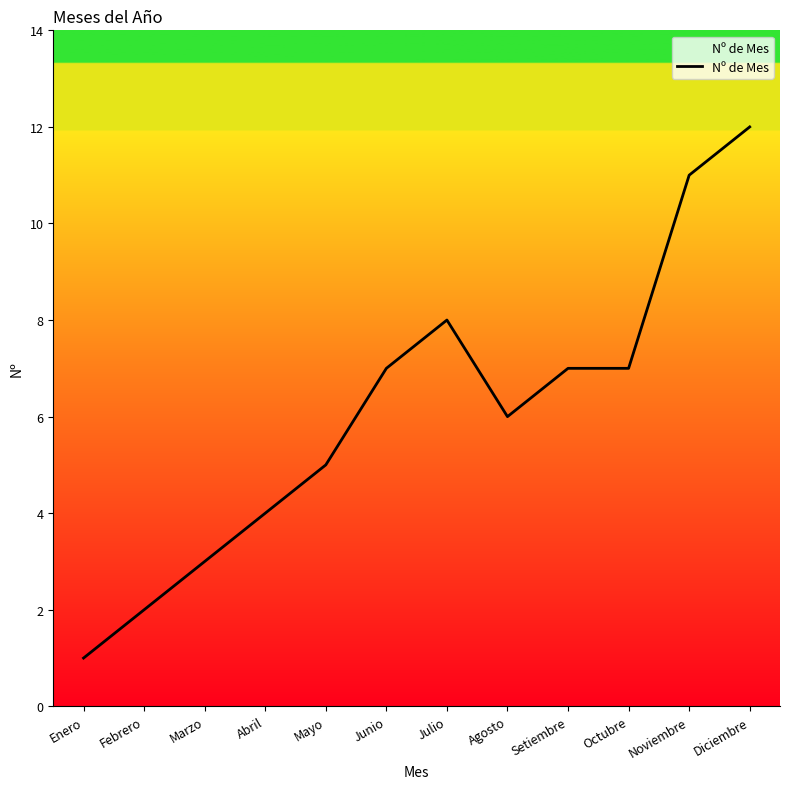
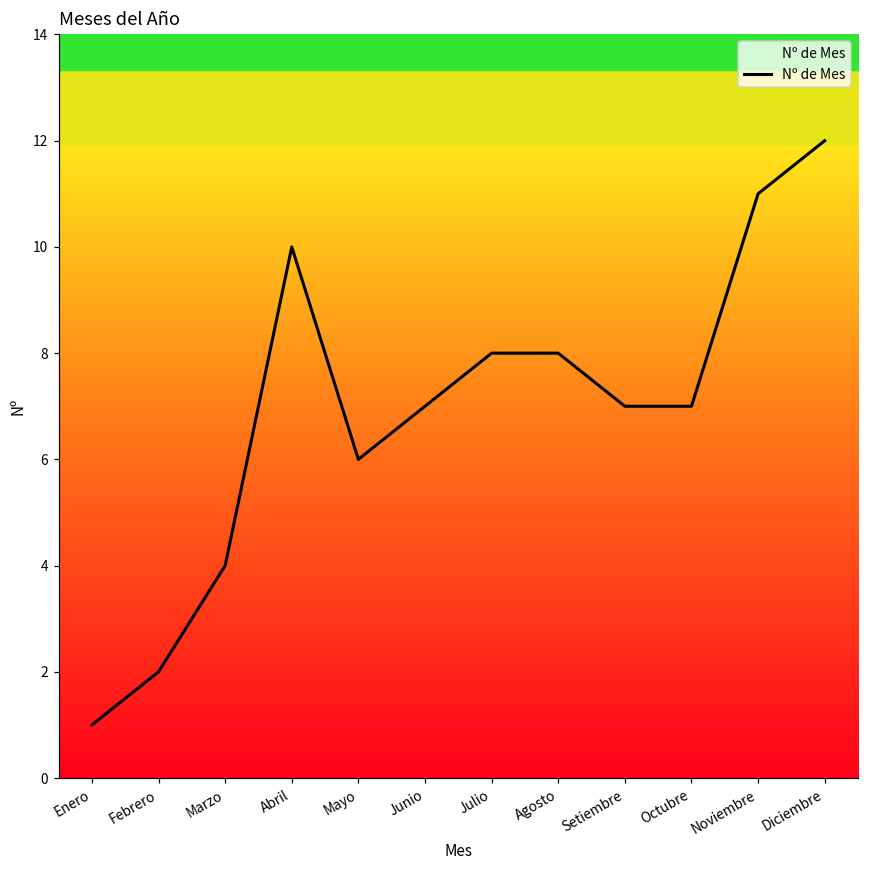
Marzo: 3 -> 4
Abril: 4 -> 10
Mayo: 5 -> 6
Agosto: 6 -> 8
